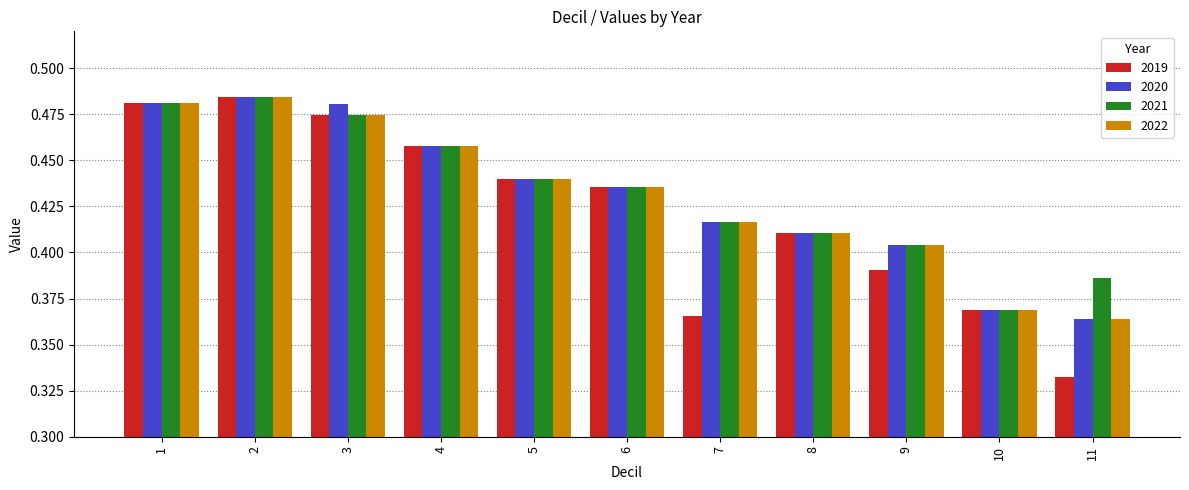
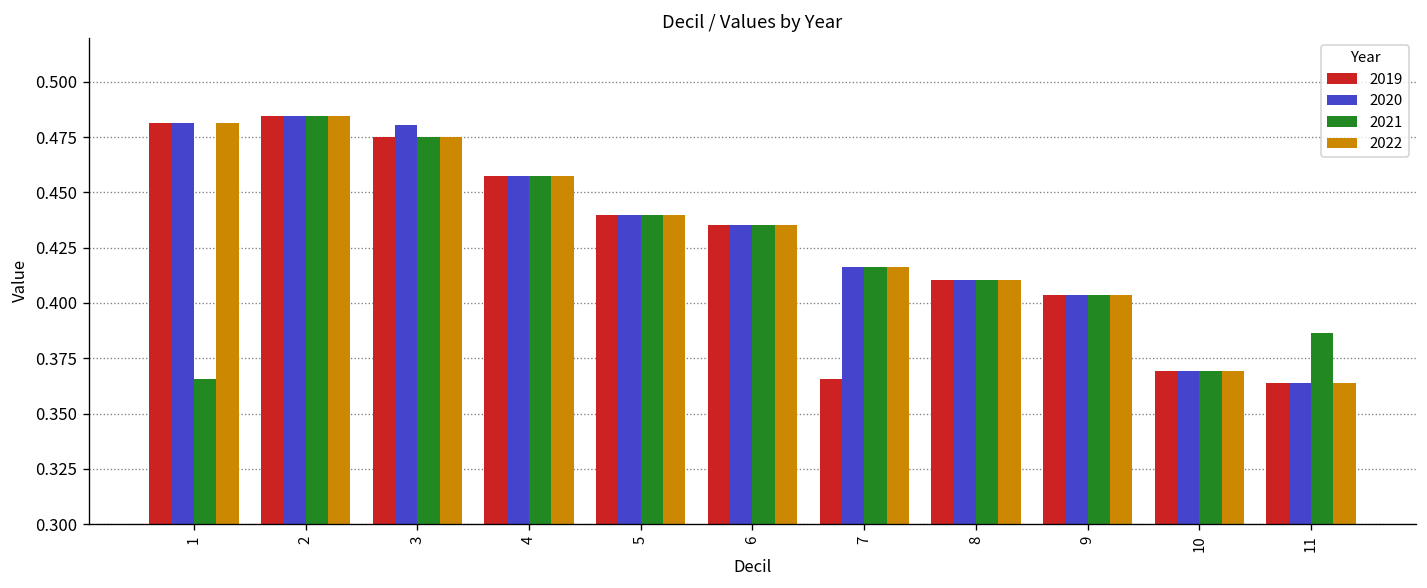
2021, 1: 0.481 -> 0.366
2019, 9: 0.390 -> 0.404
2019, 11: 0.333 -> 0.364
